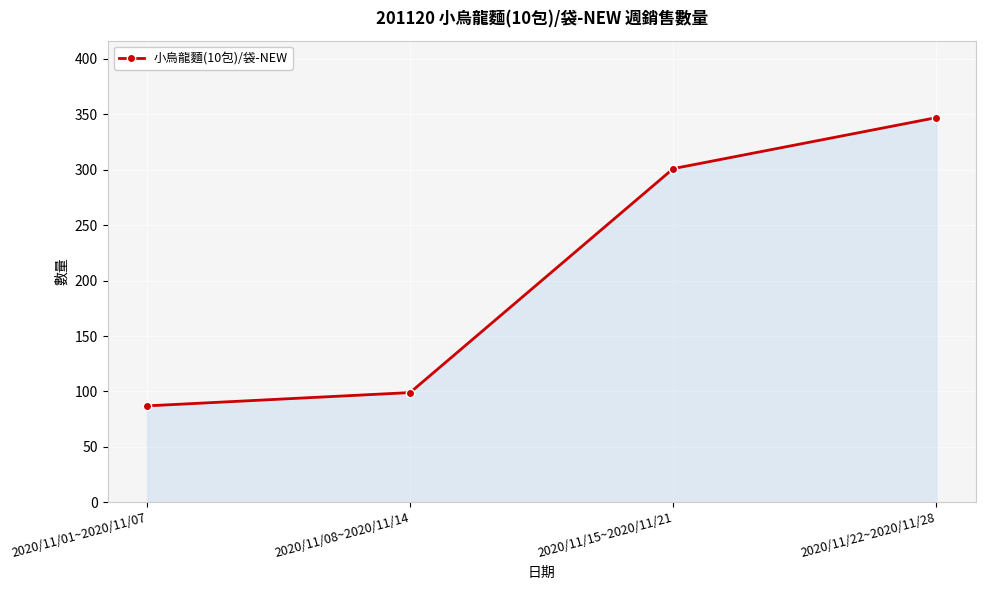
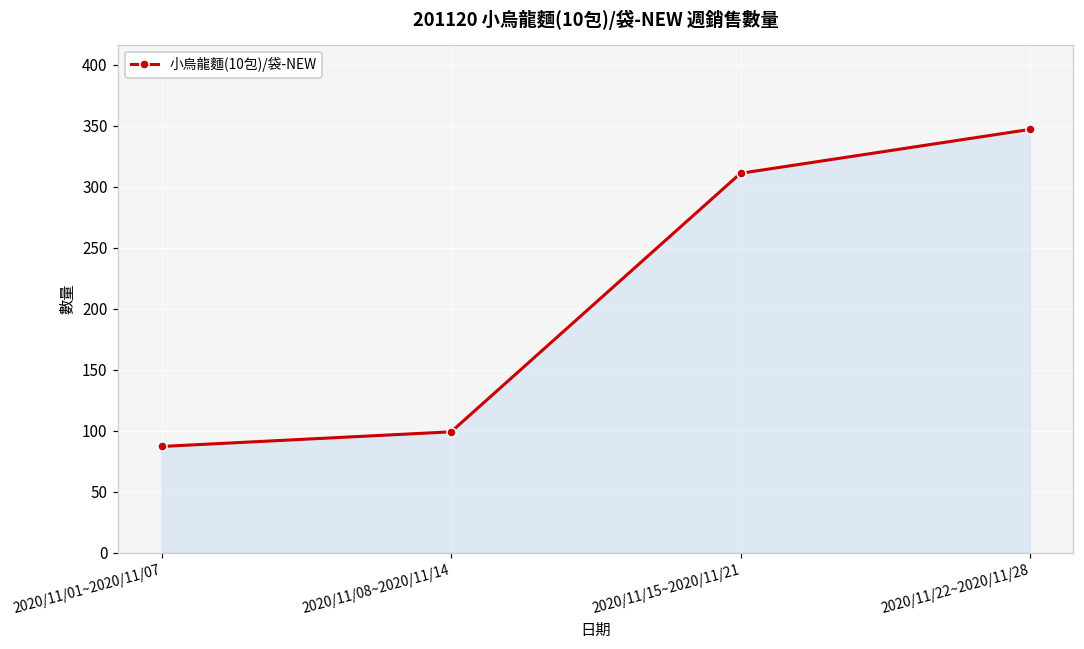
2020/11/15~2020/11/21: 301 -> 311
